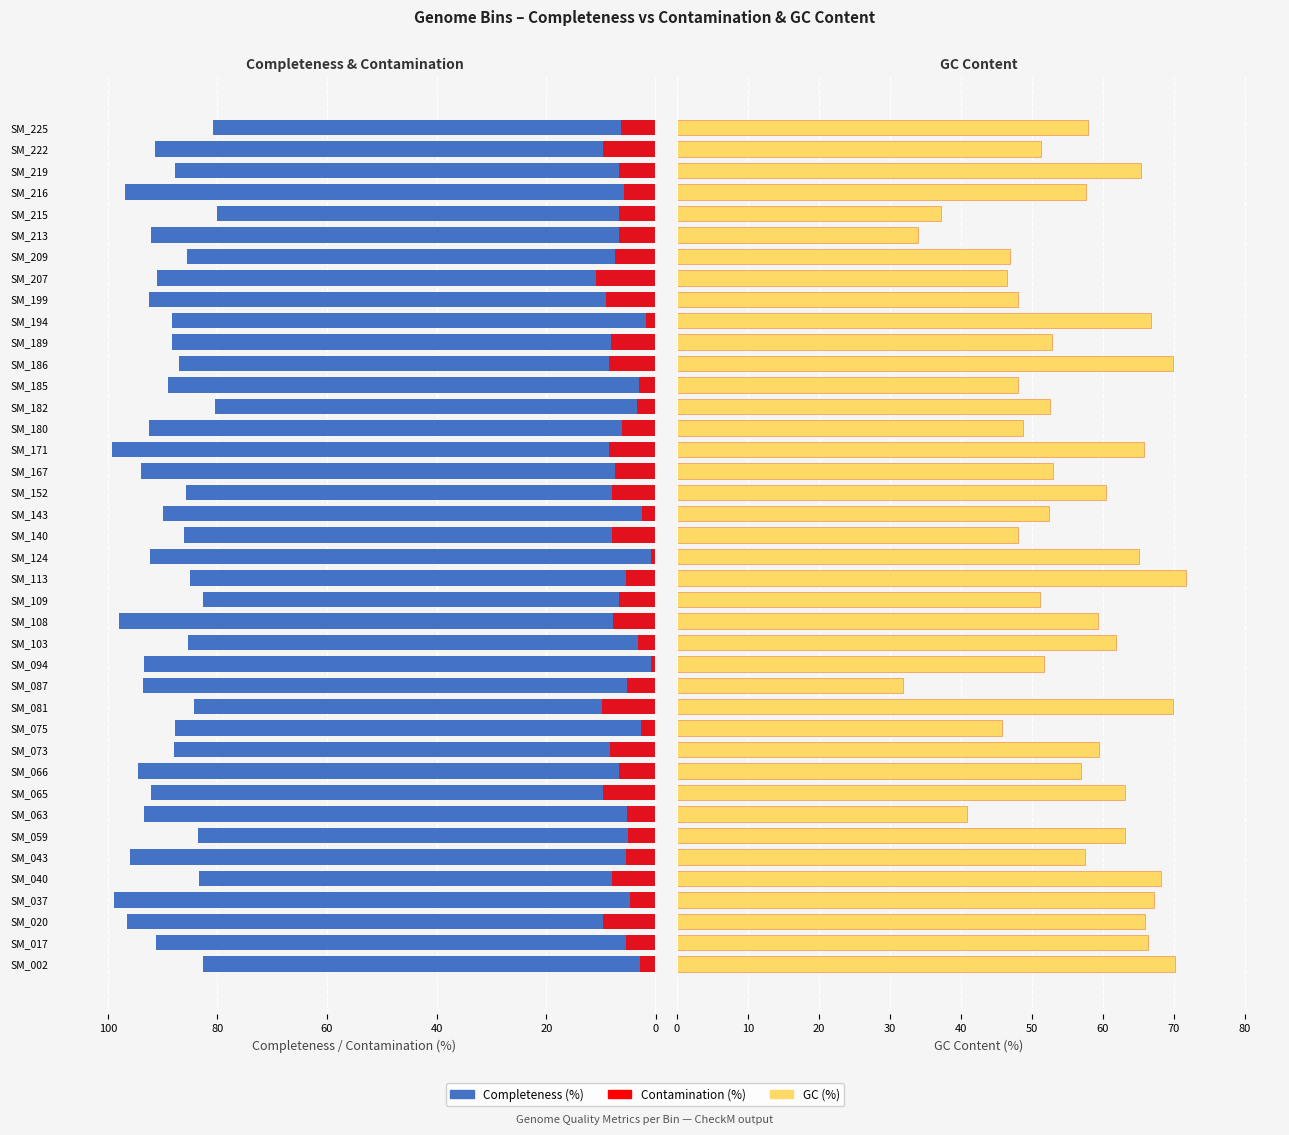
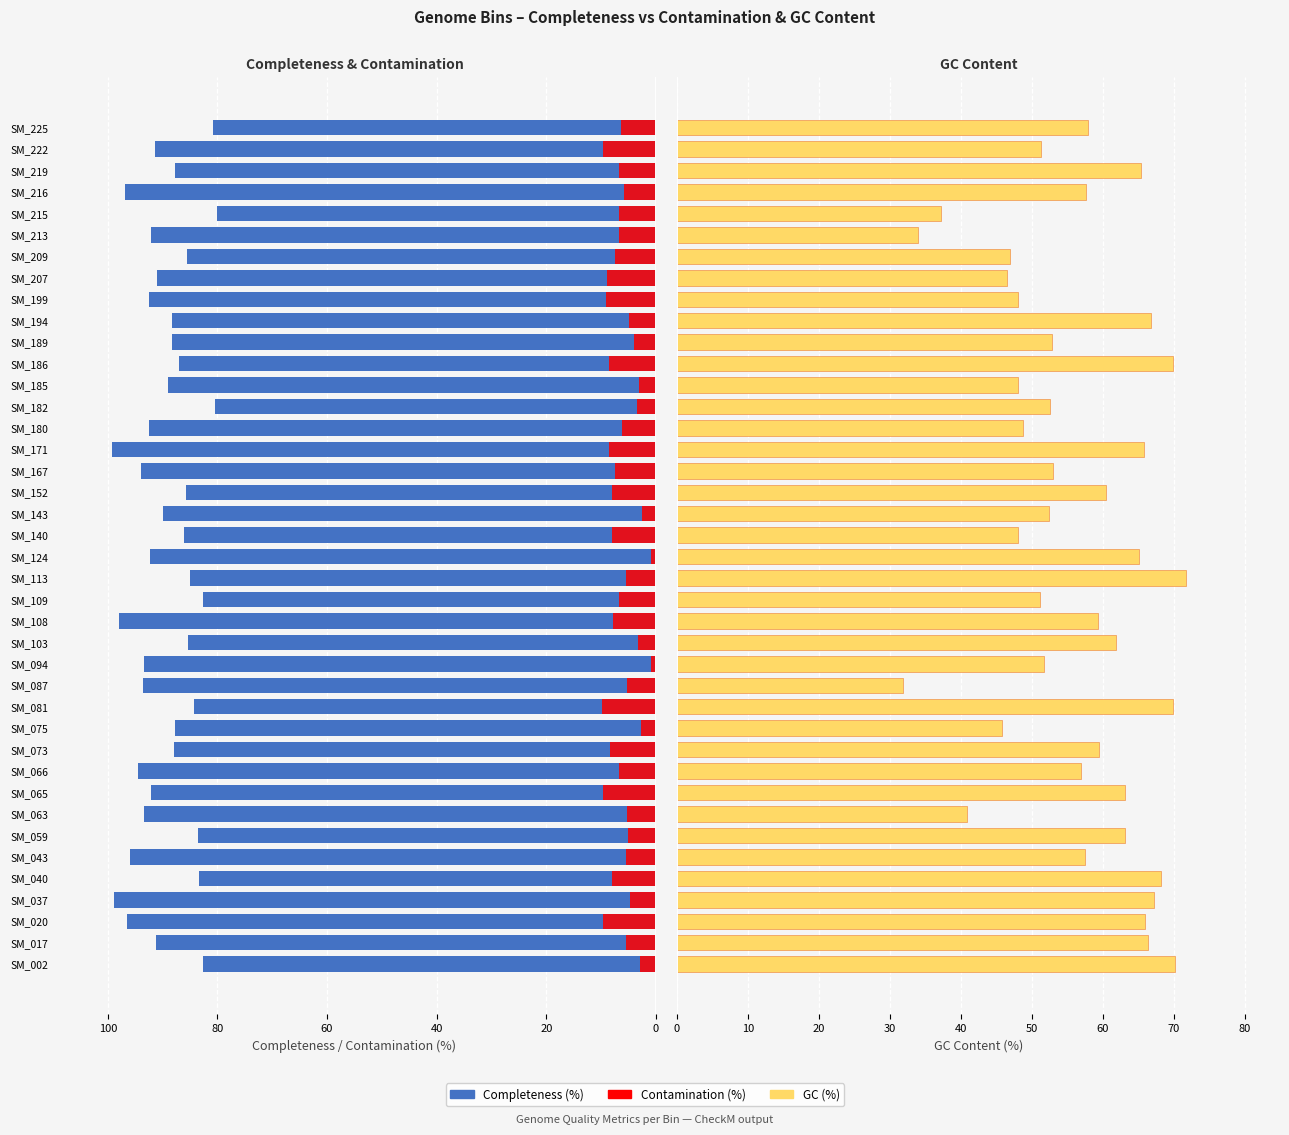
Completeness & Contamination, Contamination (%), SM_207: 11 -> 9
Completeness & Contamination, Contamination (%), SM_194: 2 -> 5
Completeness & Contamination, Contamination (%), SM_189: 8 -> 4
